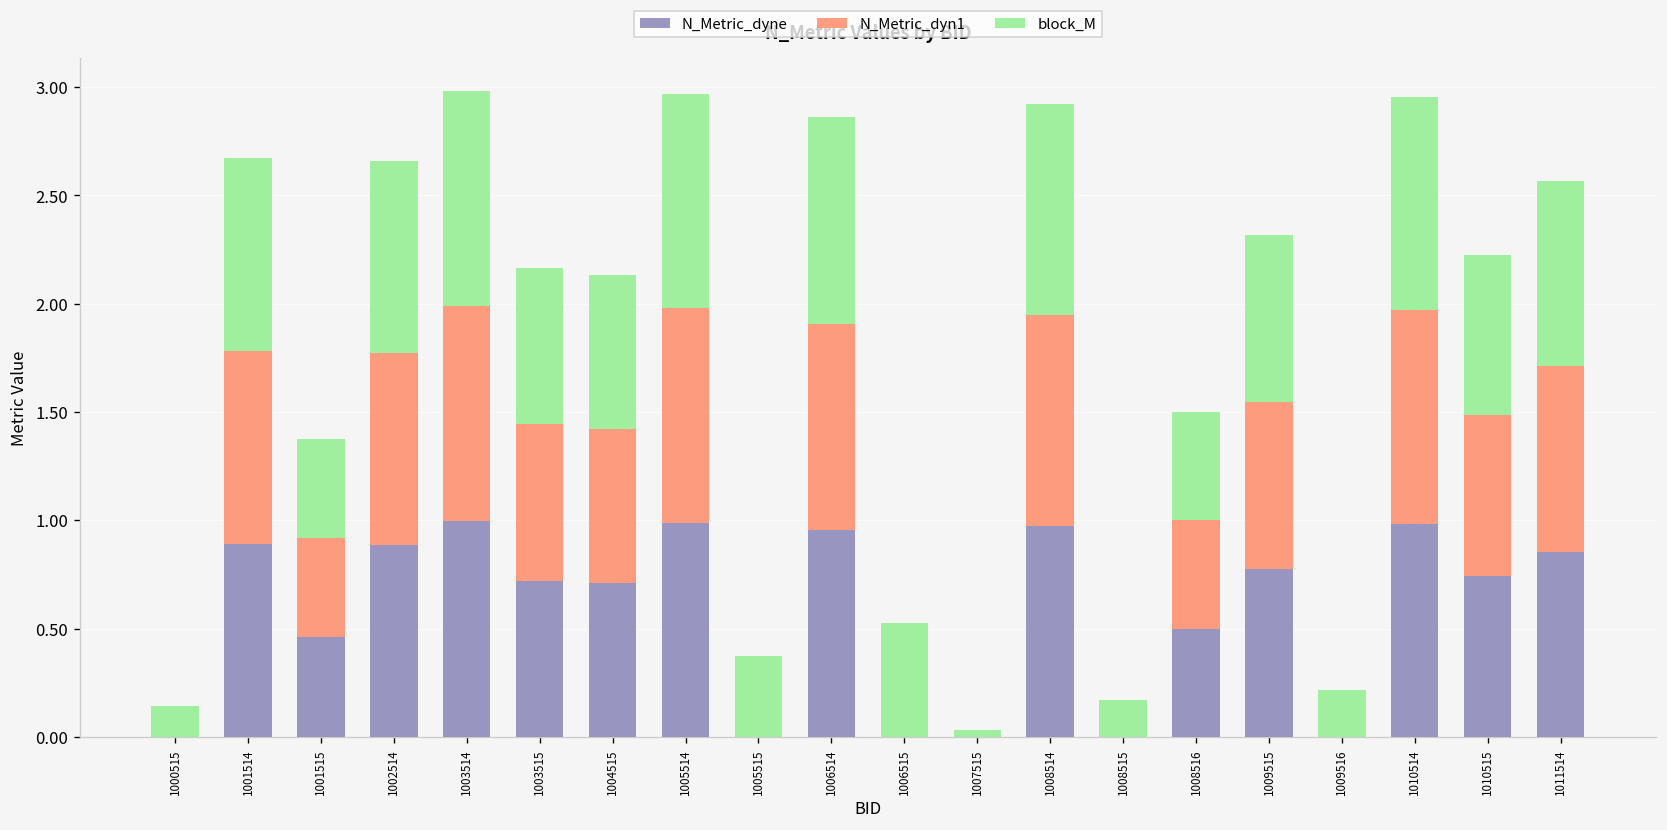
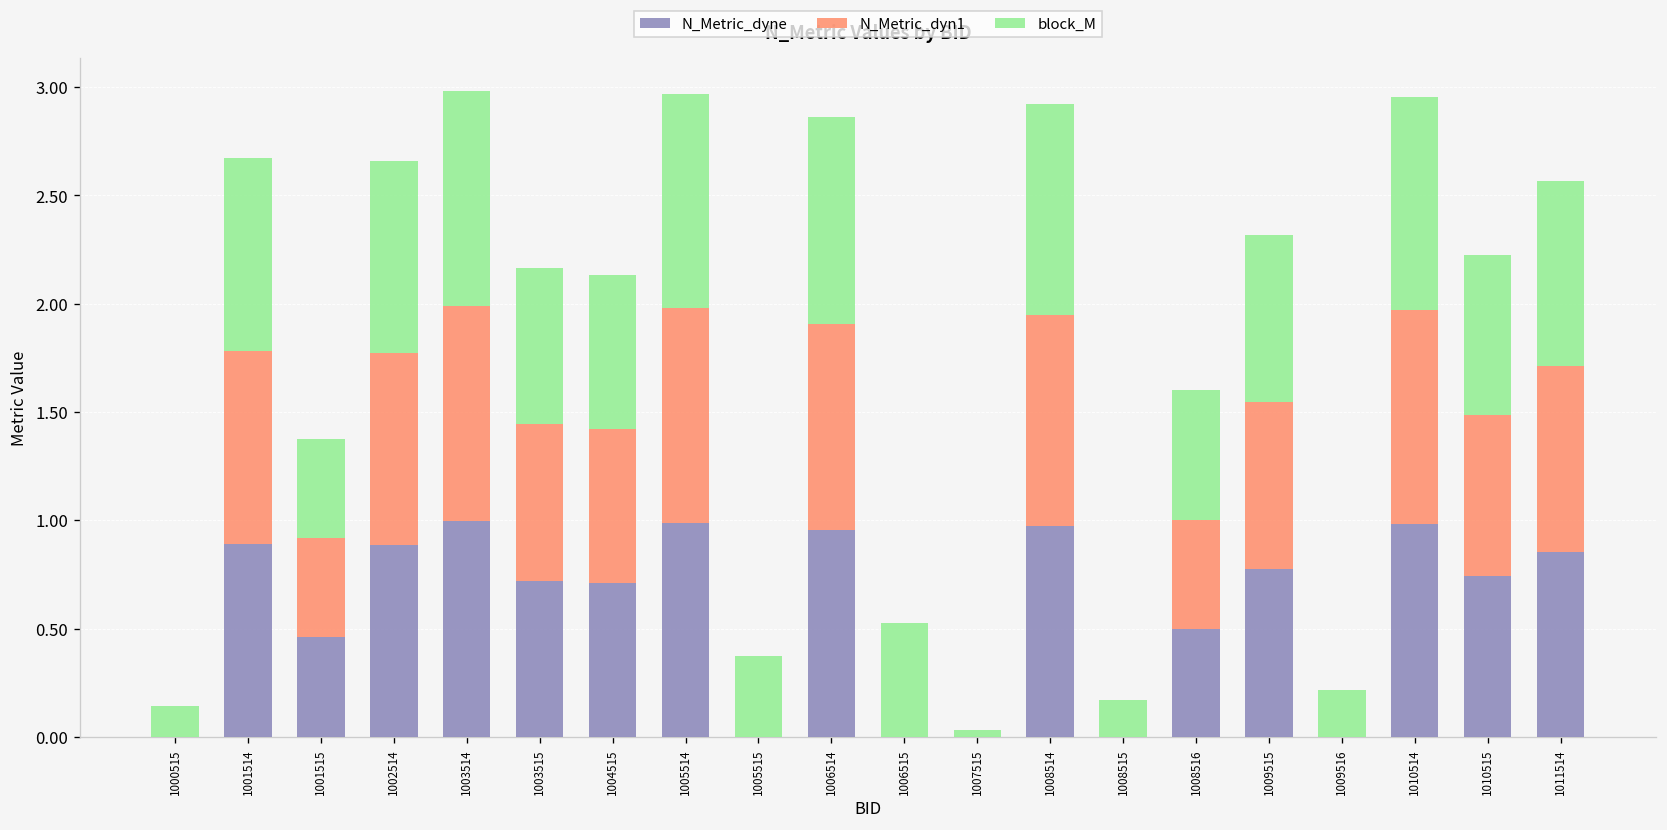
block_M, 1008516: 0.5 -> 0.6
